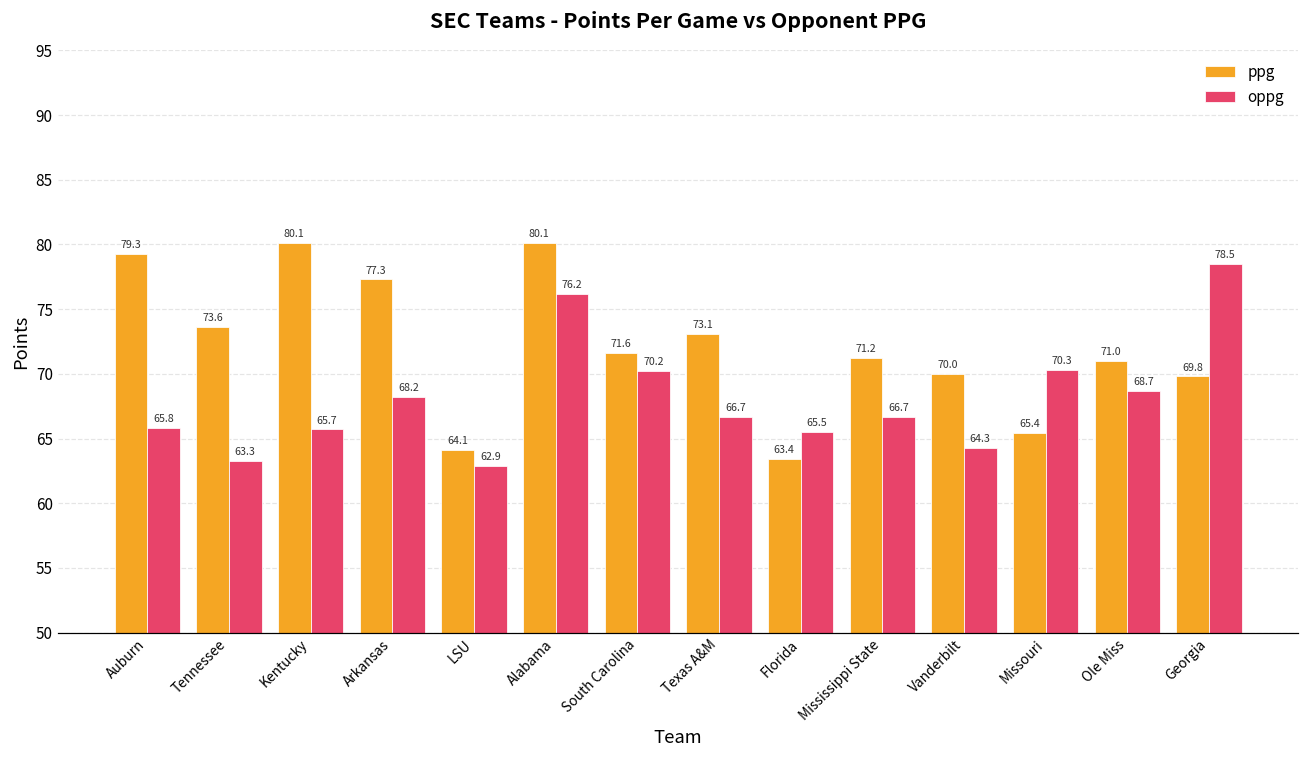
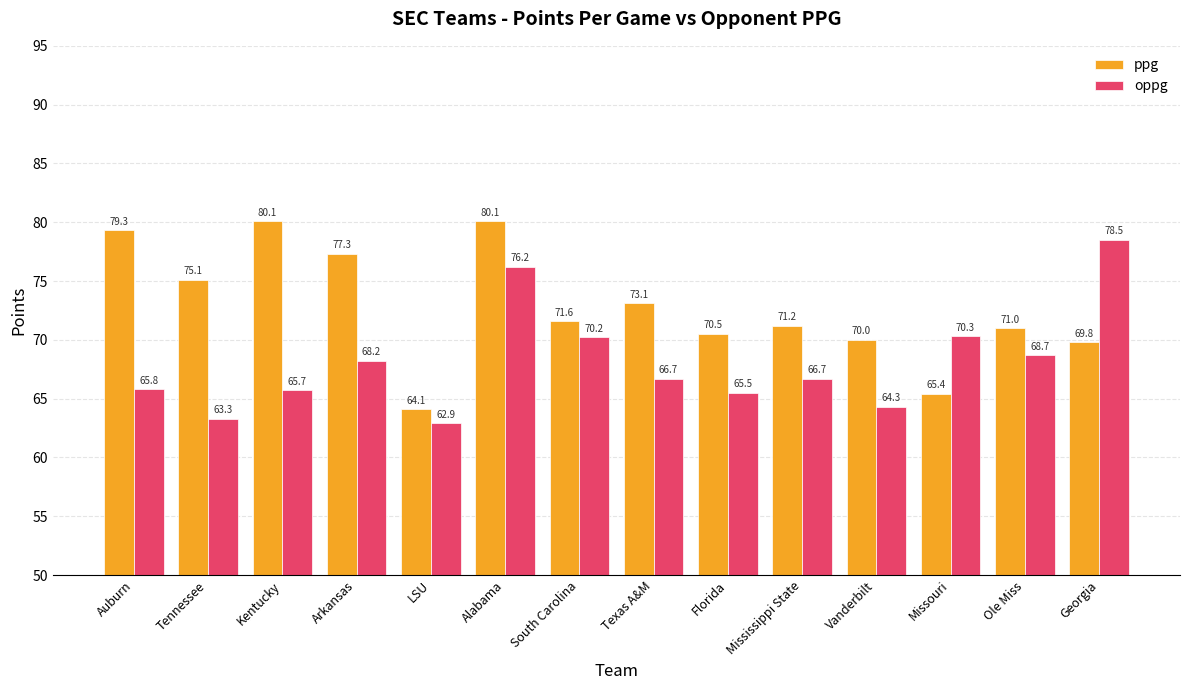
ppg, Tennessee: 73.6 -> 75.1
ppg, Florida: 63.4 -> 70.5
